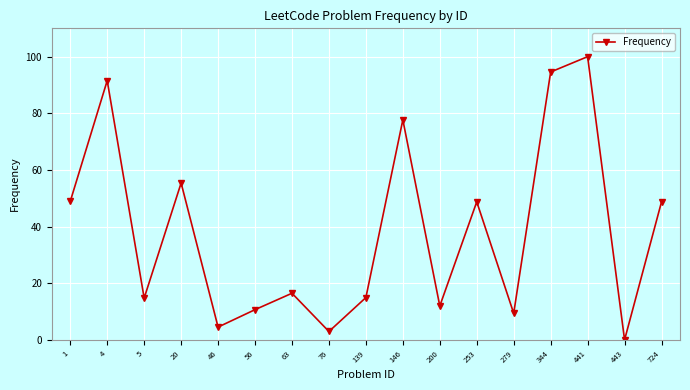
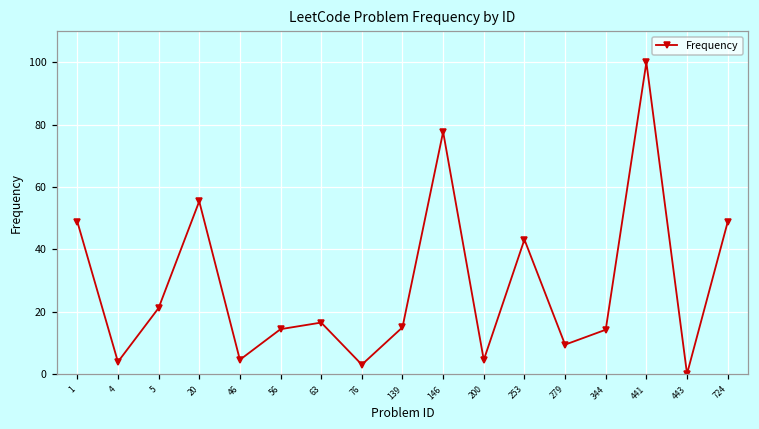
4: 92 -> 4
5: 15 -> 21
56: 11 -> 14
200: 12 -> 4
253: 49 -> 43
344: 95 -> 14
